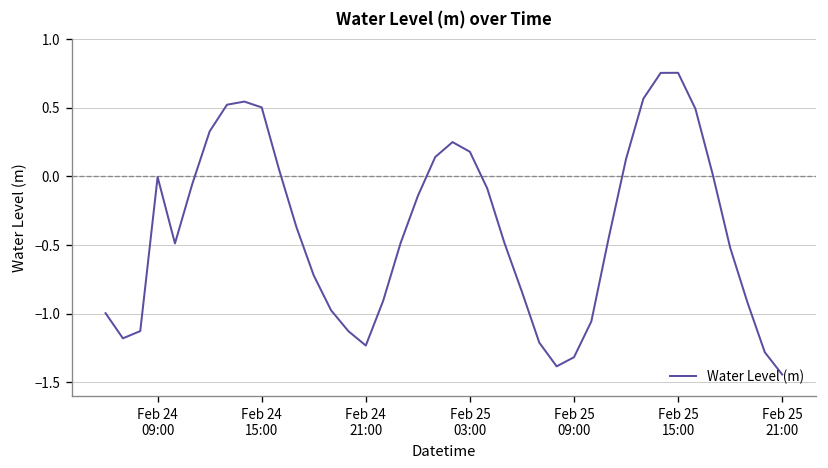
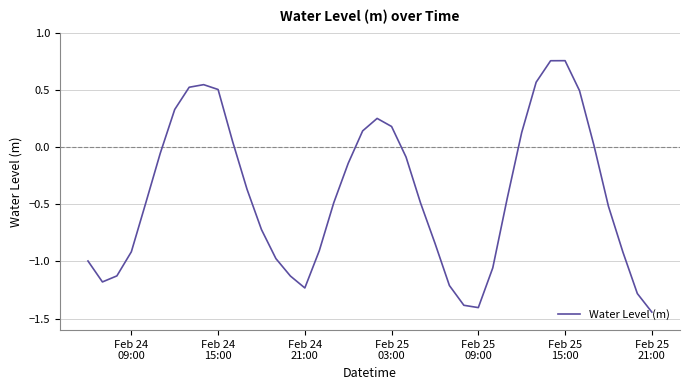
Feb 24 09:00: 0.00 -> -0.92
Feb 25 09:00: -1.32 -> -1.40
